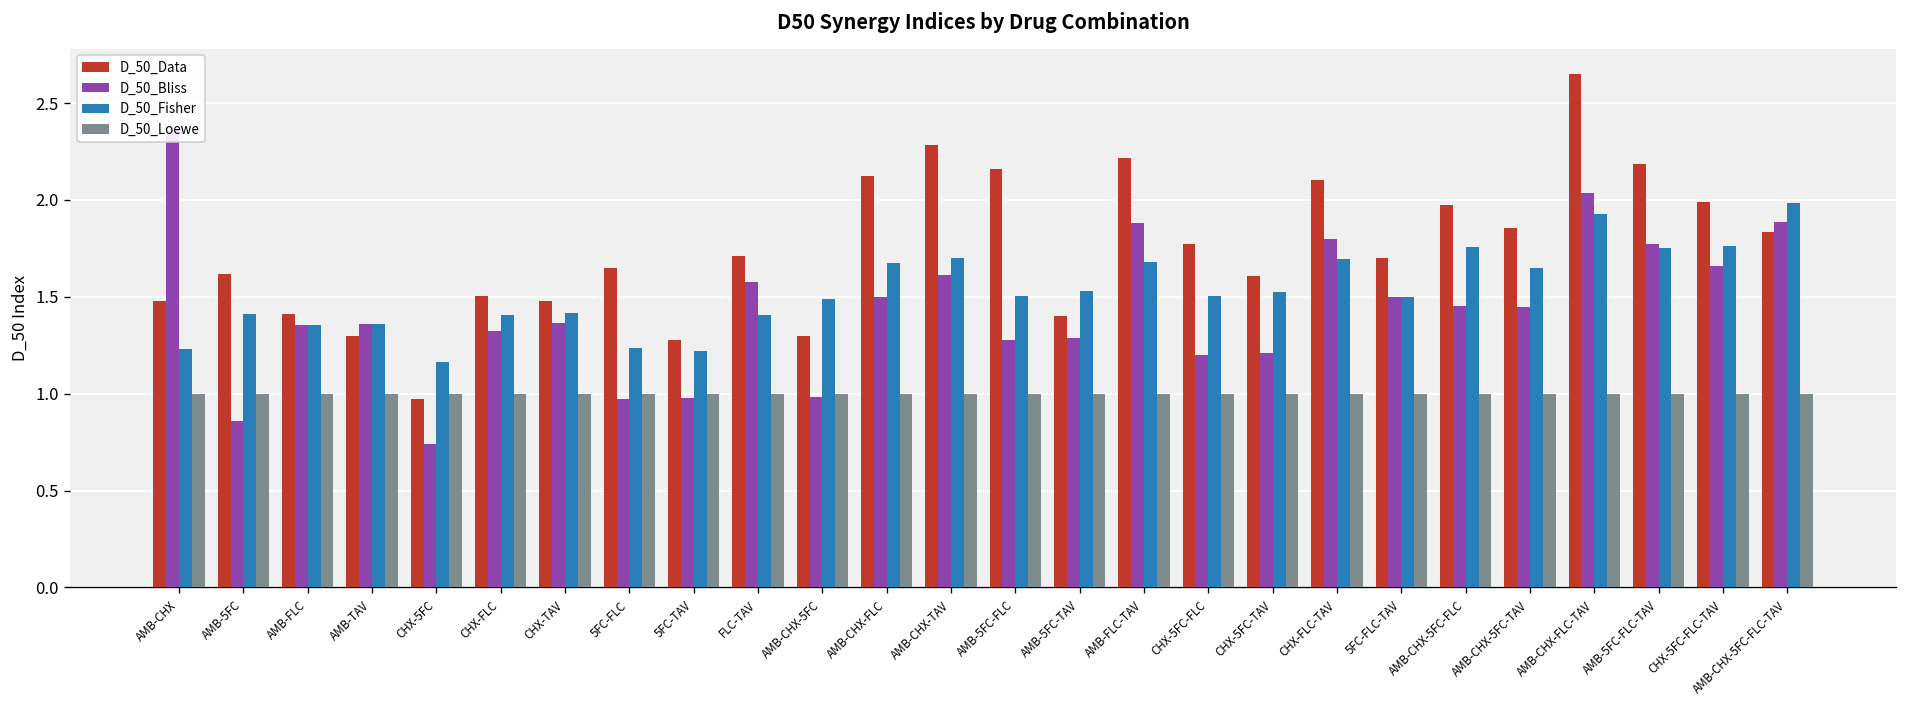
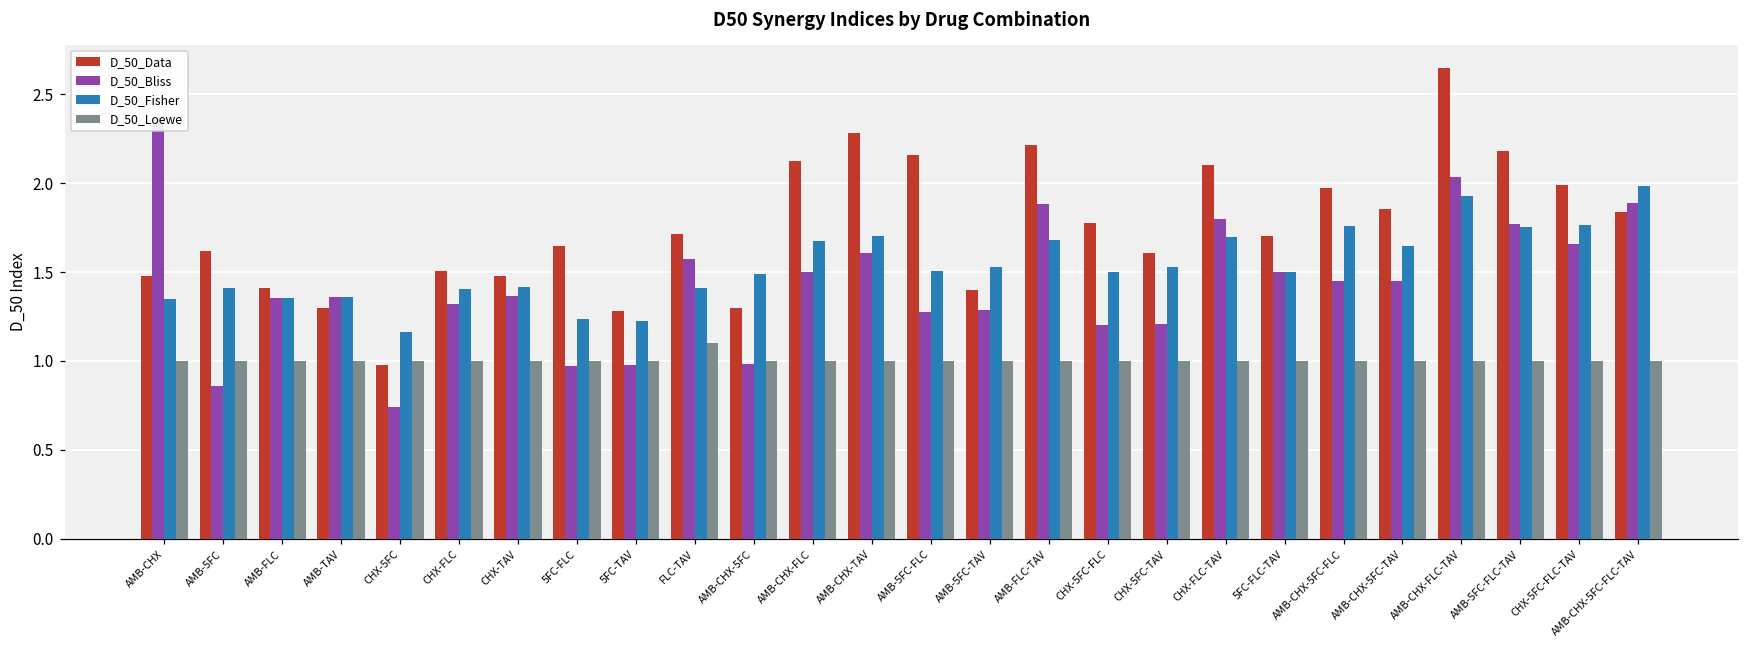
D_50_Fisher, AMB-CHX: 1.23 -> 1.35
D_50_Loewe, FLC-TAV: 1.00 -> 1.10
